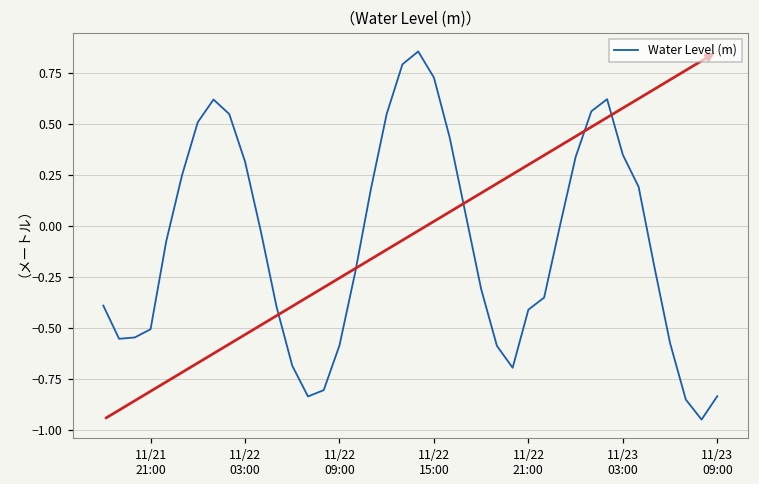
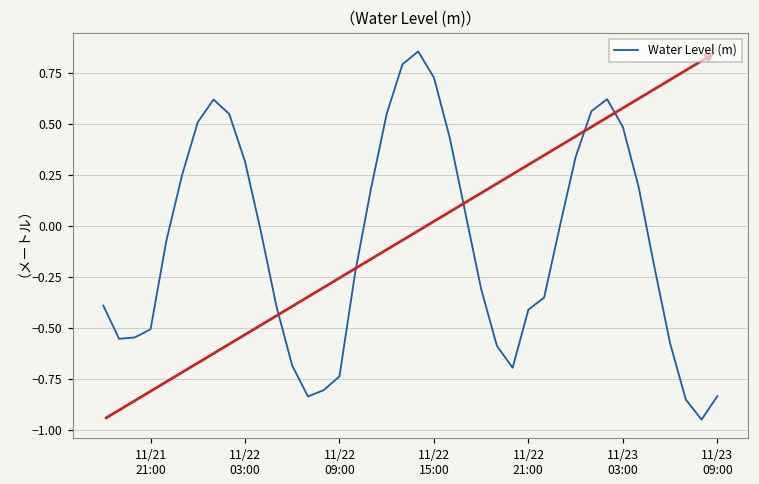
11/22 09:00: -0.59 -> -0.74
11/23 03:00: 0.35 -> 0.49
